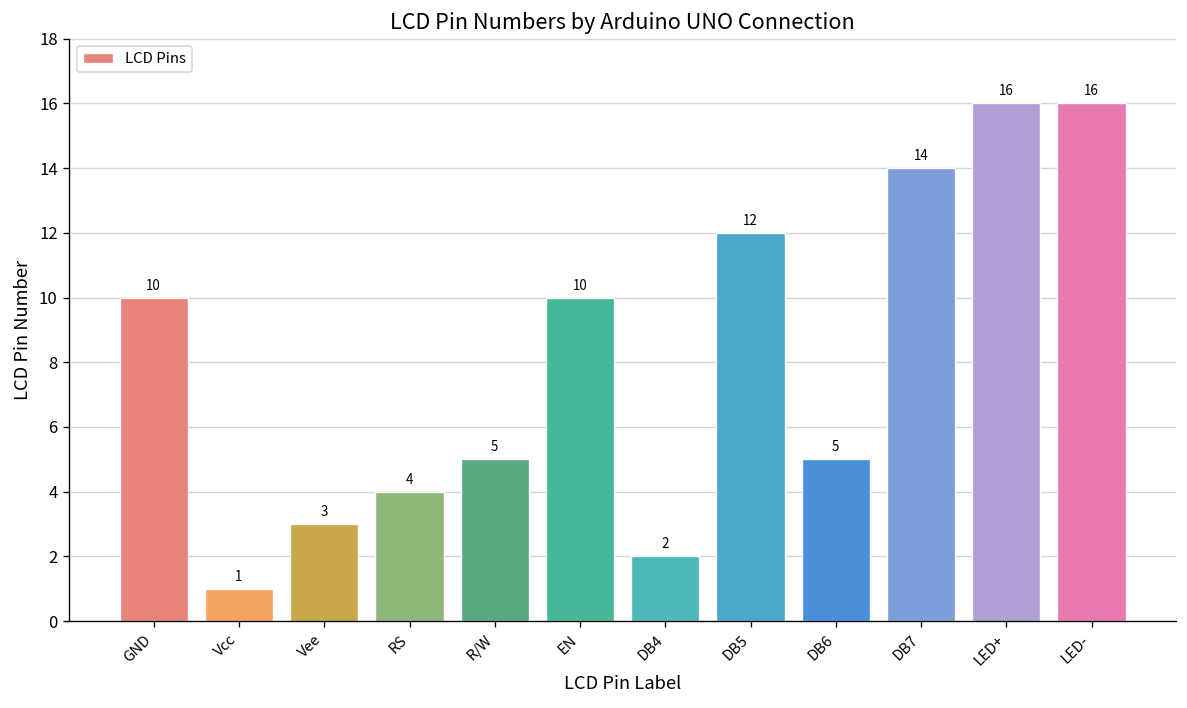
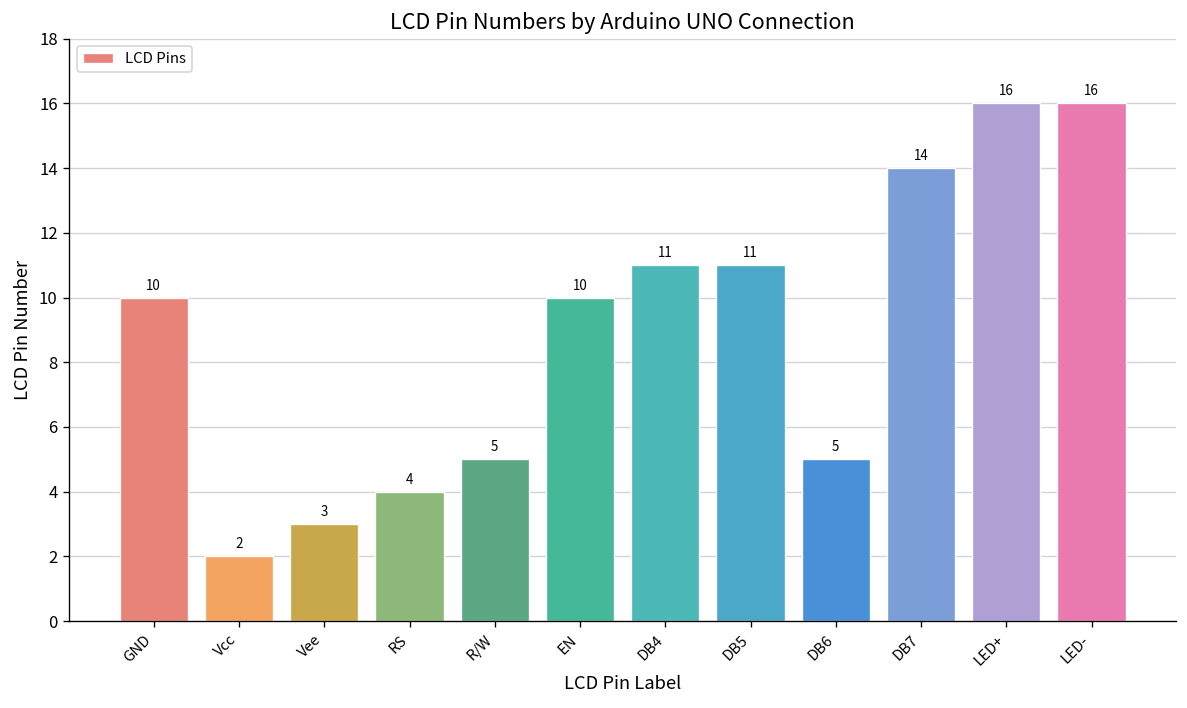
Vcc: 1 -> 2
DB4: 2 -> 11
DB5: 12 -> 11
